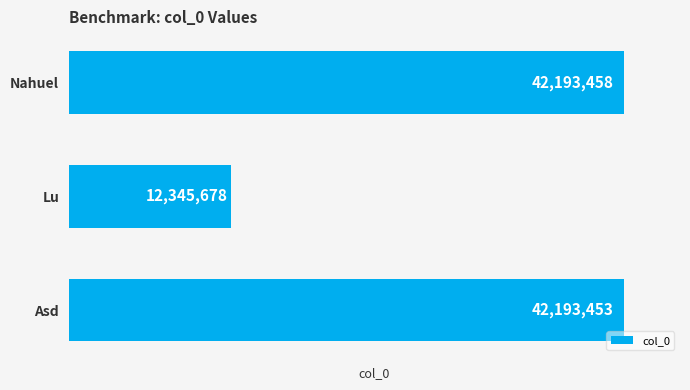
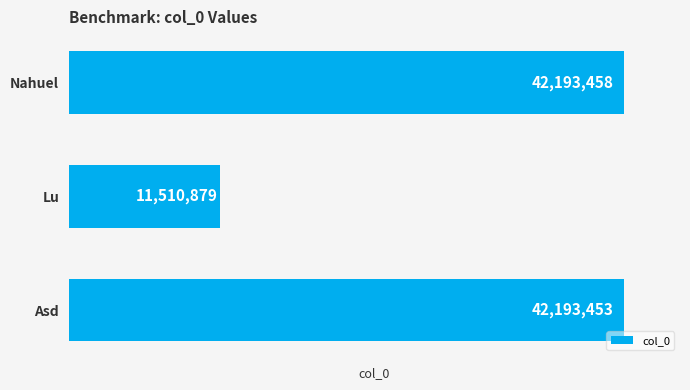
Lu: 12,345,678 -> 11,510,879
